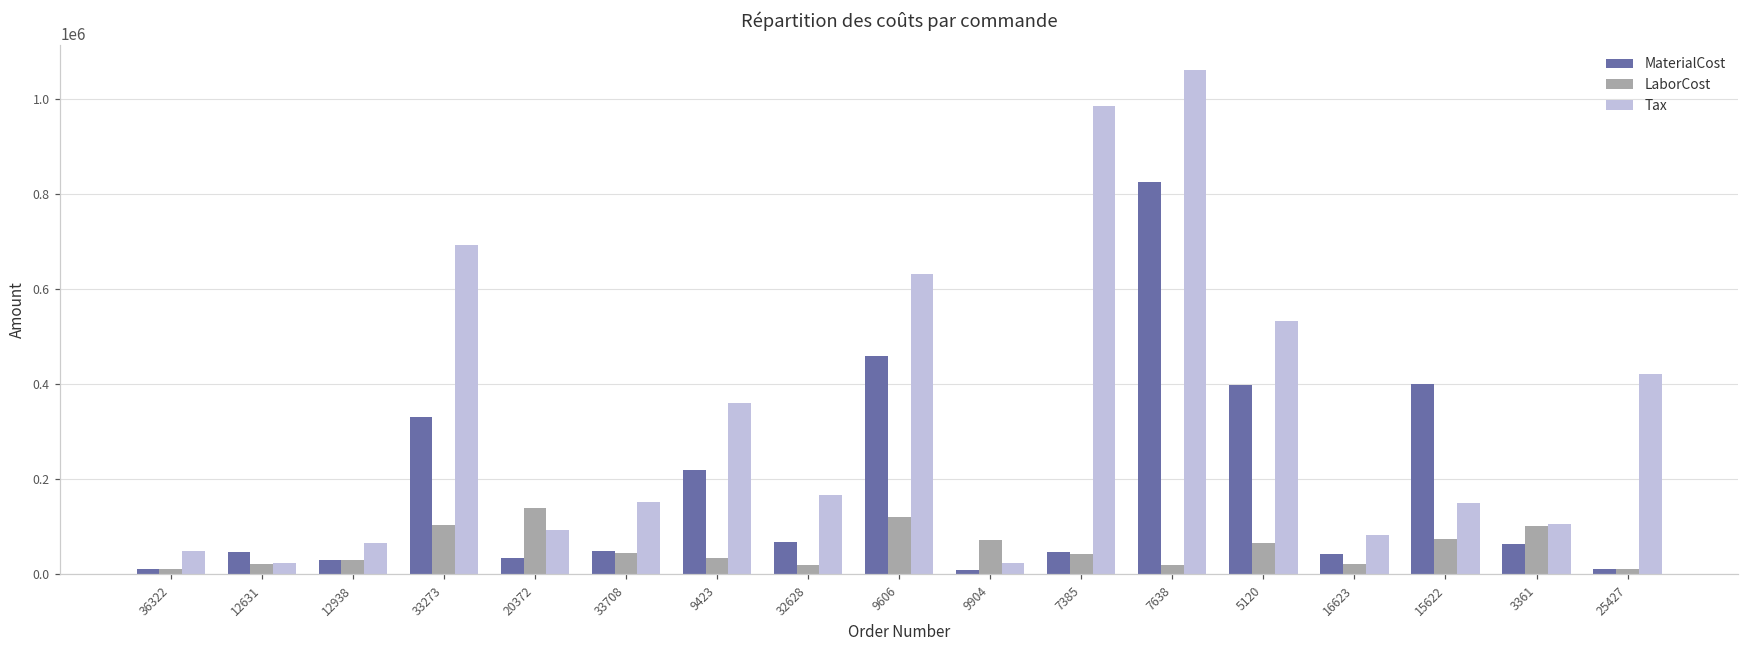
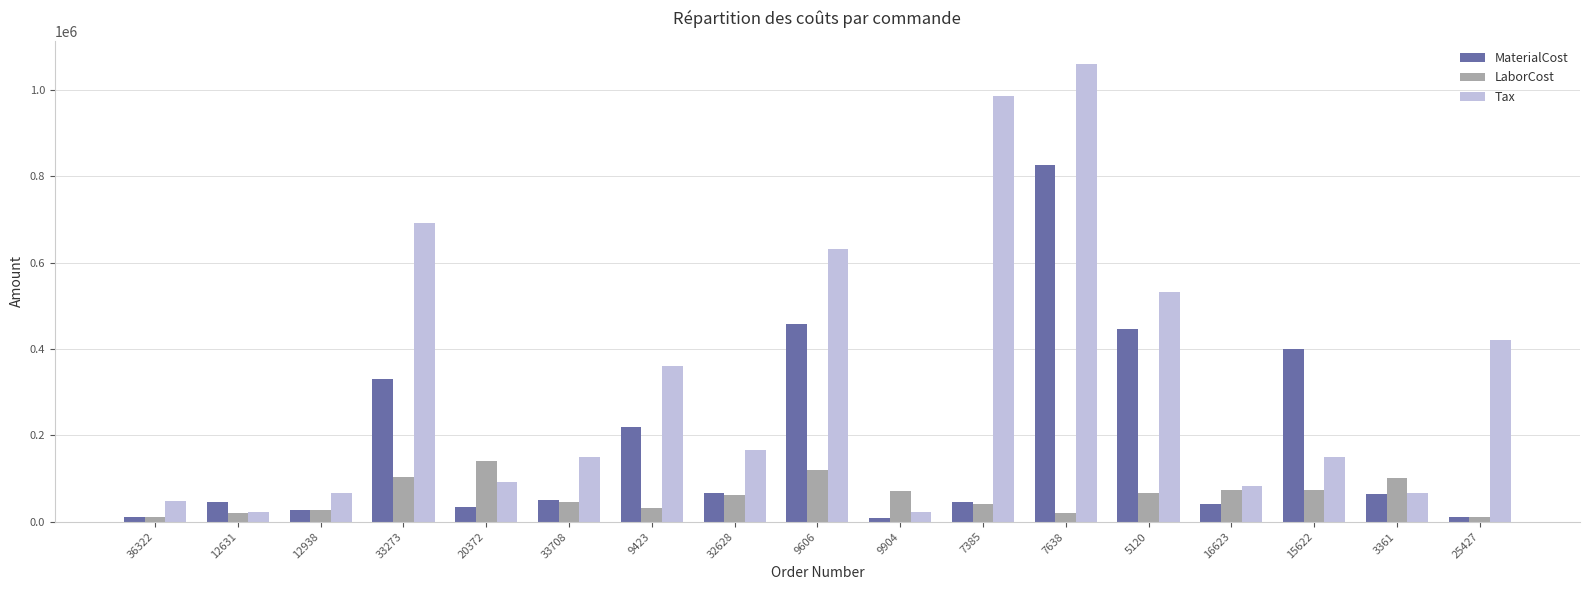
LaborCost, 32628: 20000 -> 60000
MaterialCost, 5120: 400000 -> 450000
LaborCost, 16623: 20000 -> 70000
Tax, 3361: 100000 -> 70000
